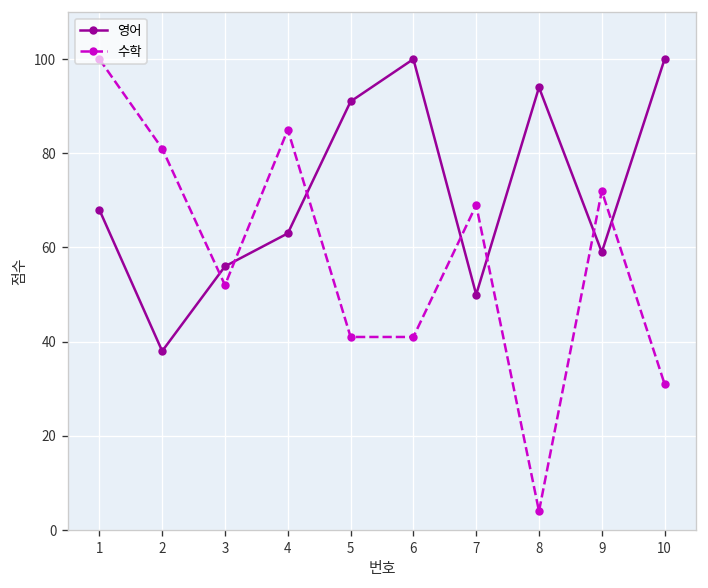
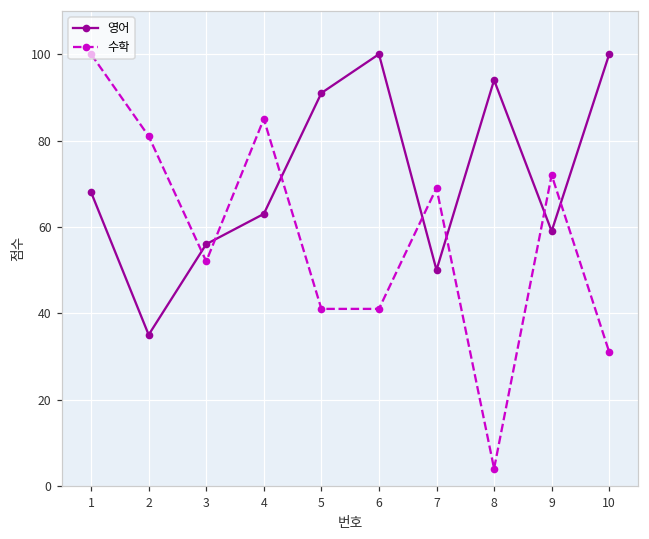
영어, 2: 38 -> 35
